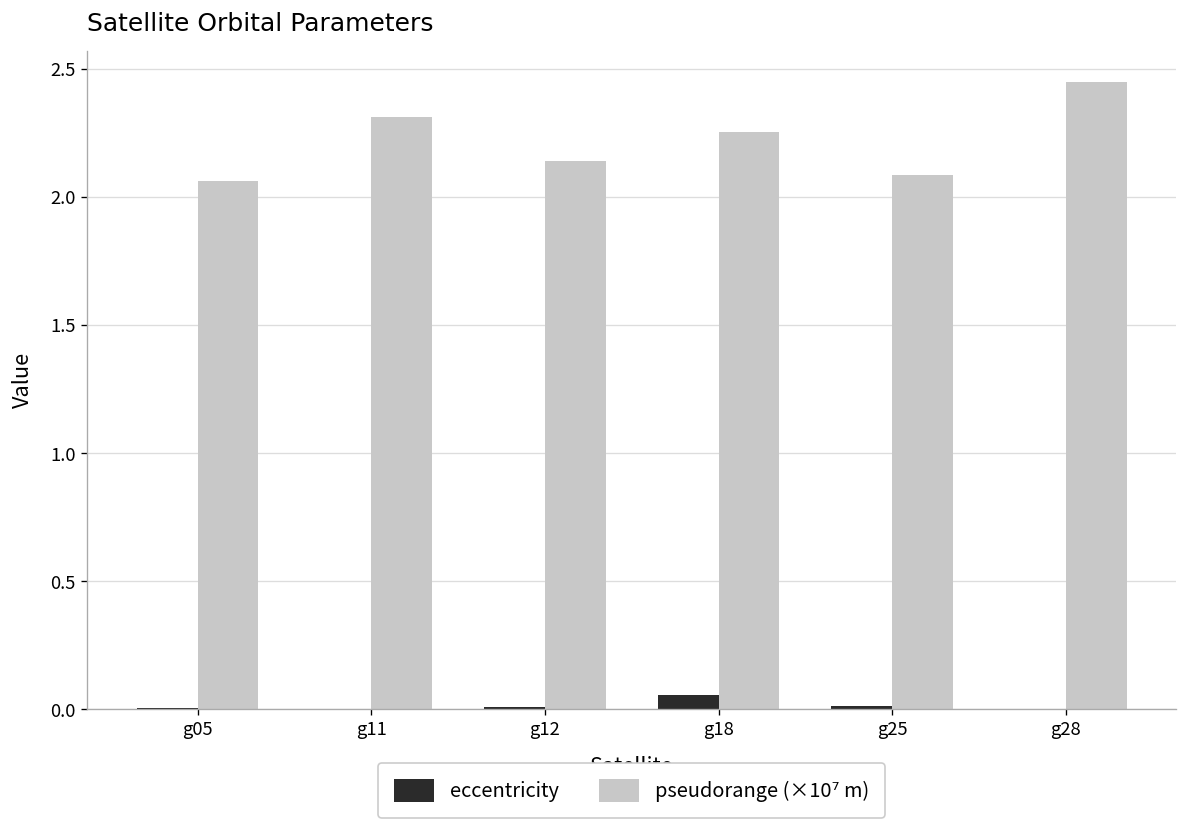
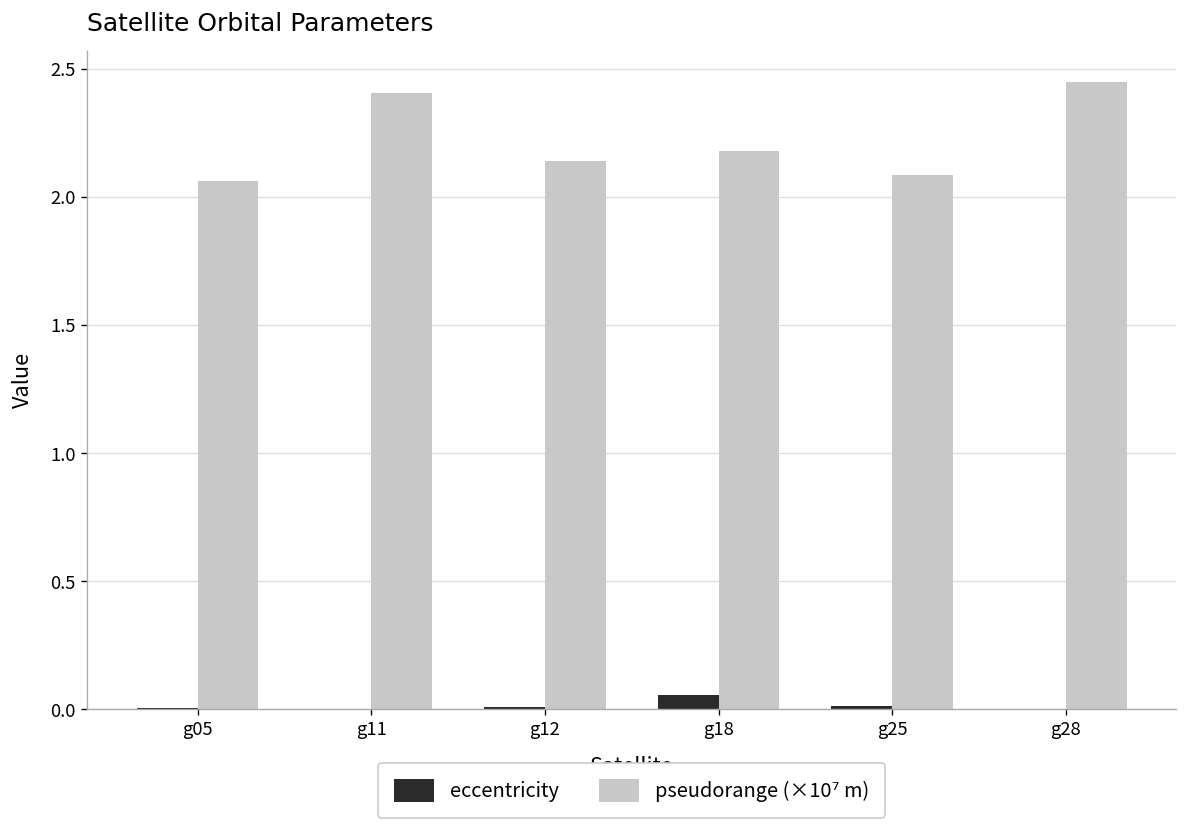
pseudorange (×10⁷ m), g11: 2.31 -> 2.41
pseudorange (×10⁷ m), g18: 2.25 -> 2.18
